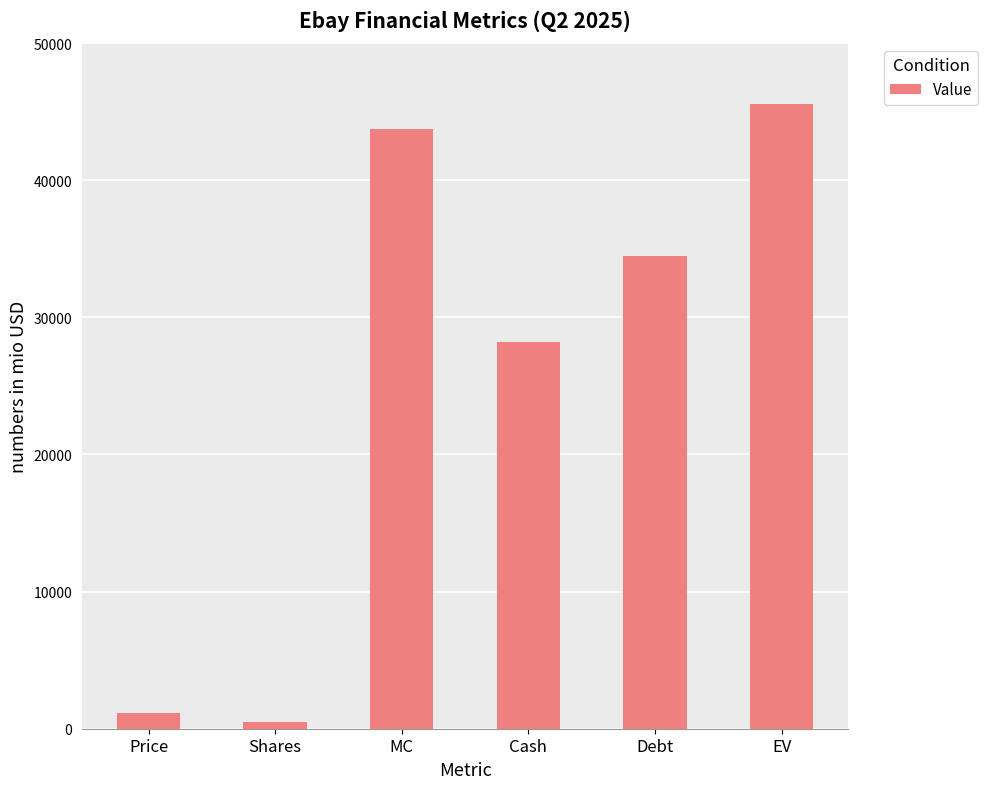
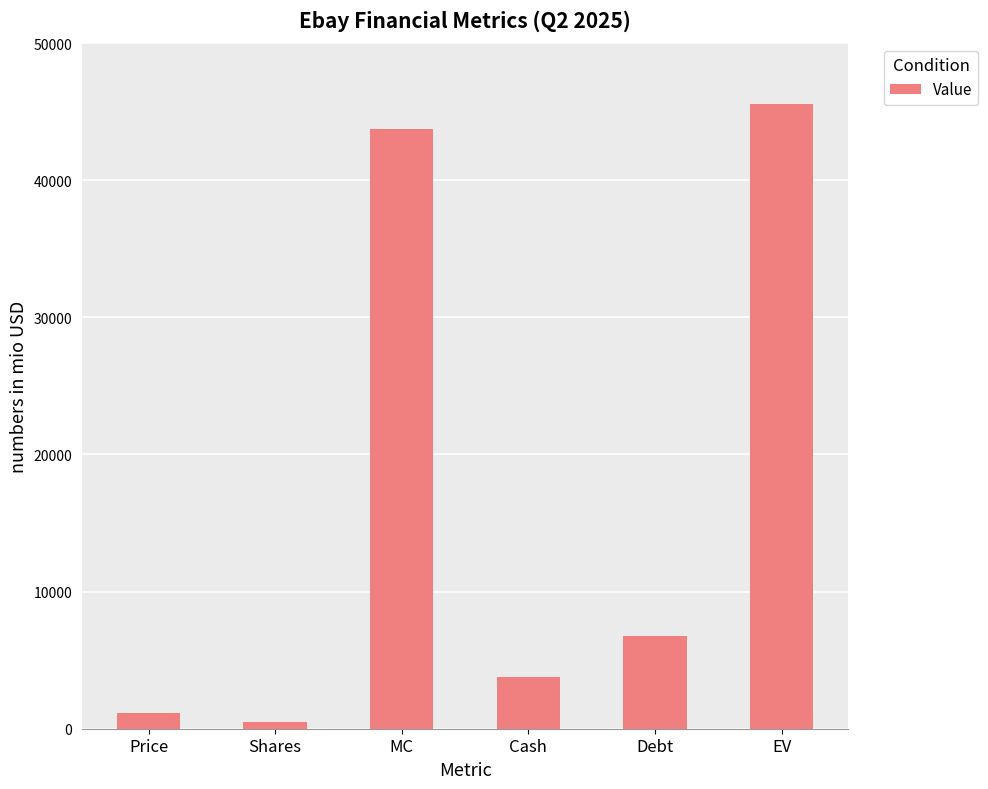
Cash: 28200 -> 3800
Debt: 34500 -> 6700
